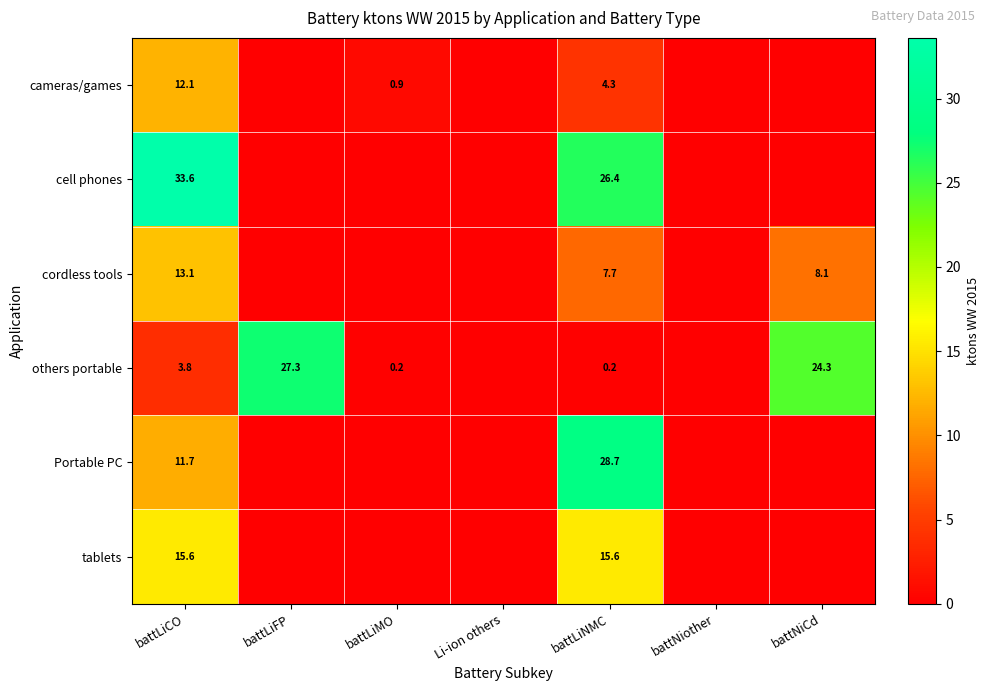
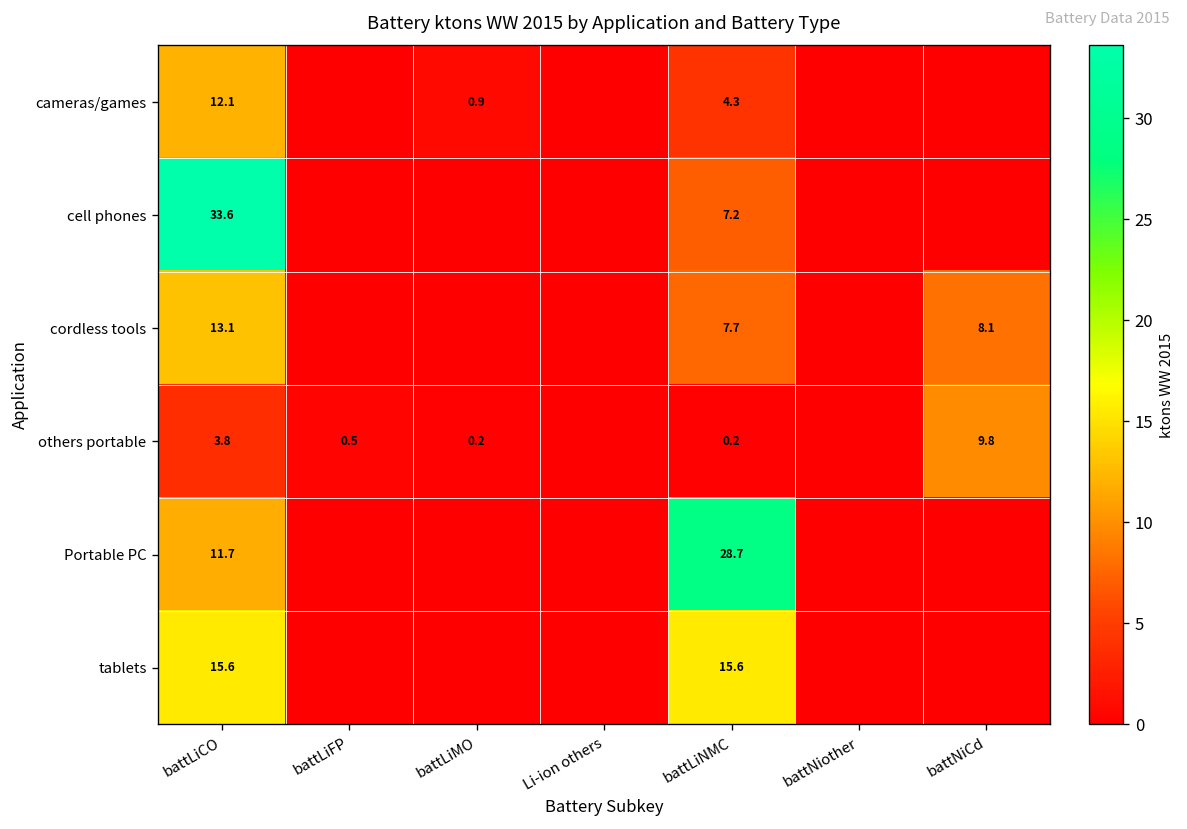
cell phones, battLiNMC: 26.4 -> 7.2
others portable, battLiFP: 27.3 -> 0.5
others portable, battNiCd: 24.3 -> 9.8
